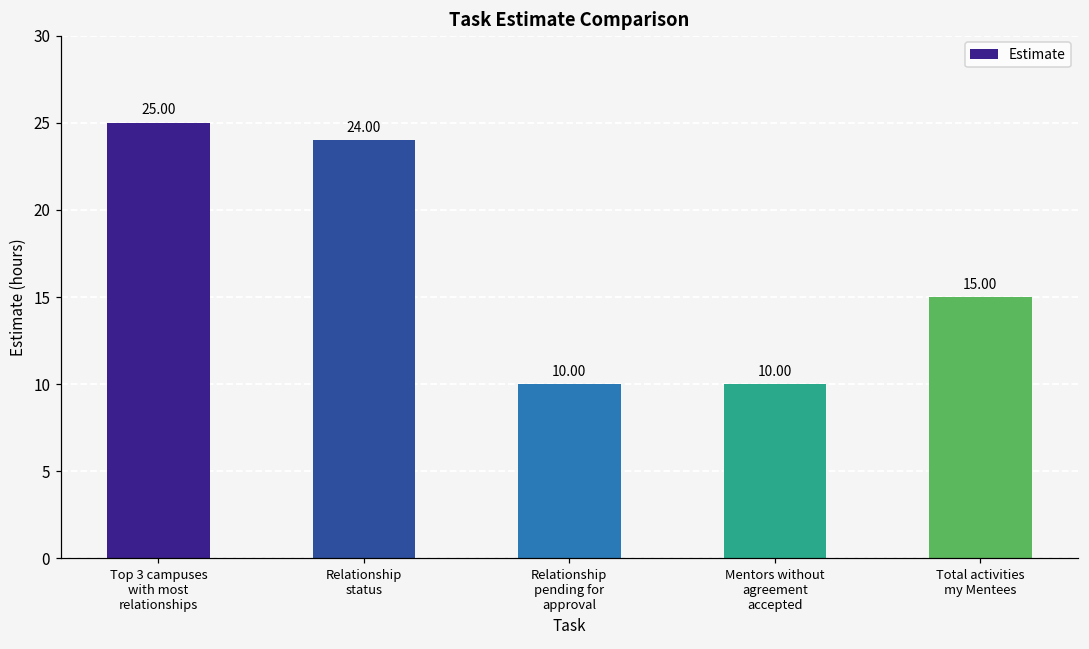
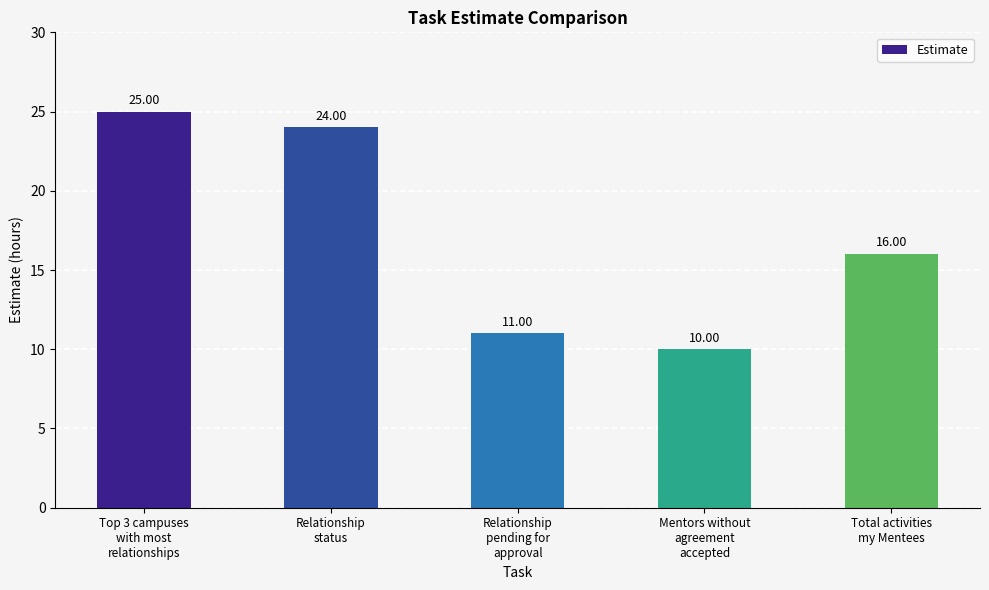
Relationship pending for approval: 10.00 -> 11.00
Total activities my Mentees: 15.00 -> 16.00
